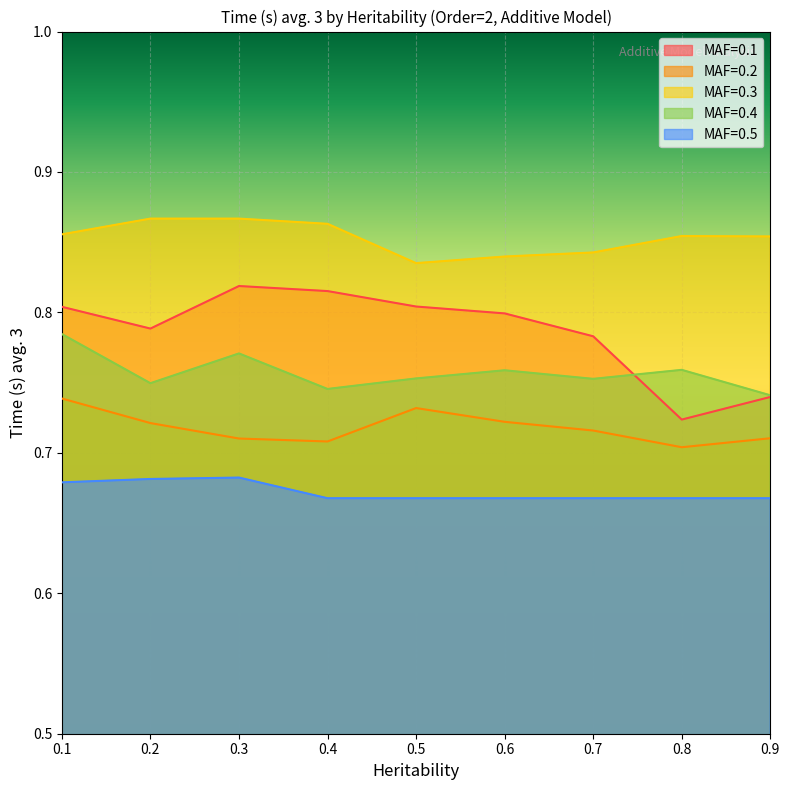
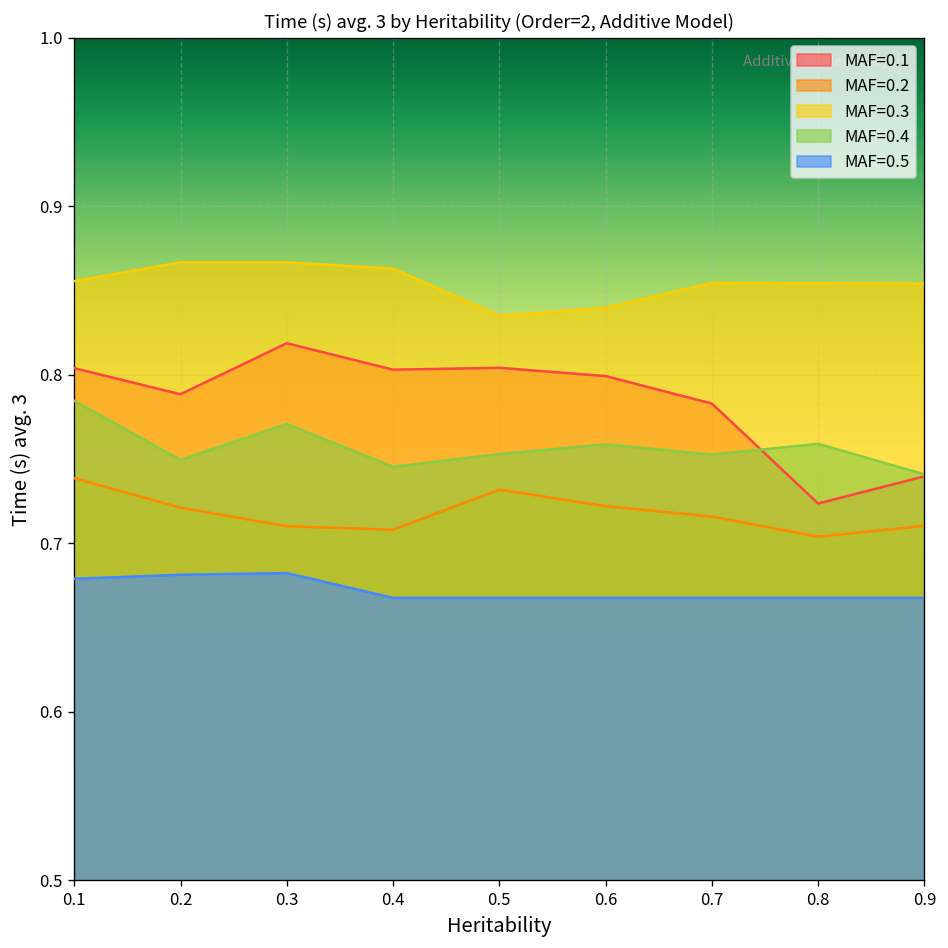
MAF=0.1, 0.4: 0.815 -> 0.803
MAF=0.3, 0.7: 0.843 -> 0.855
